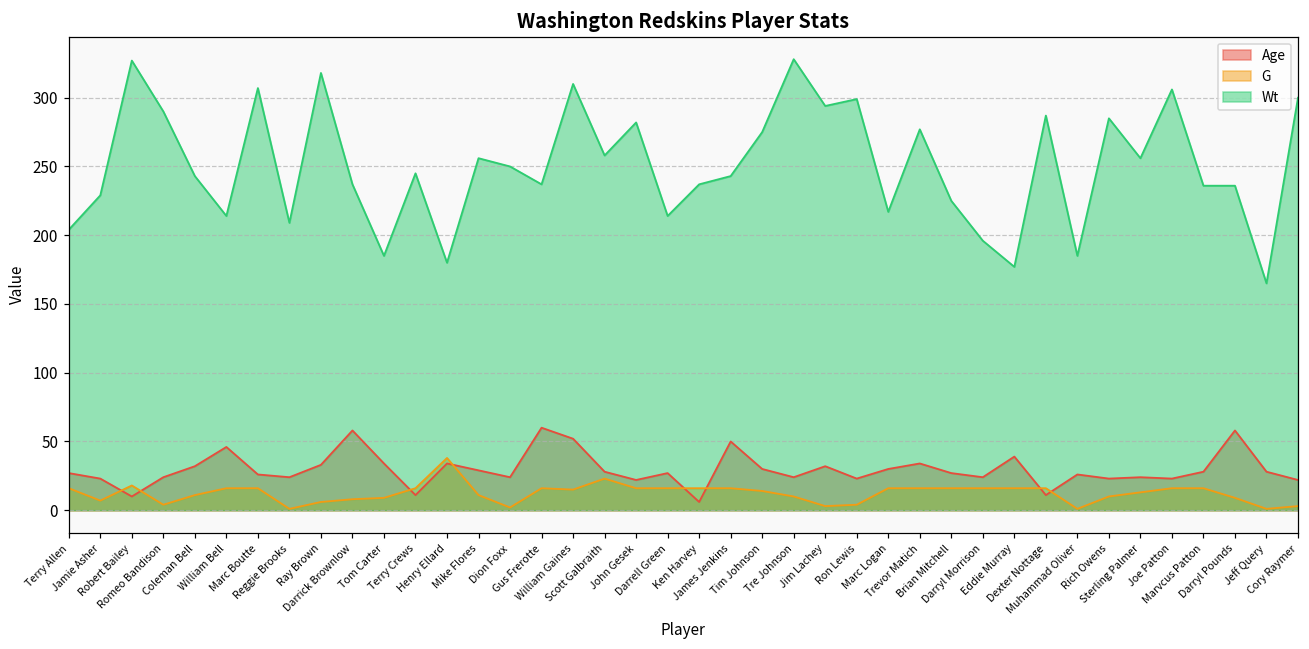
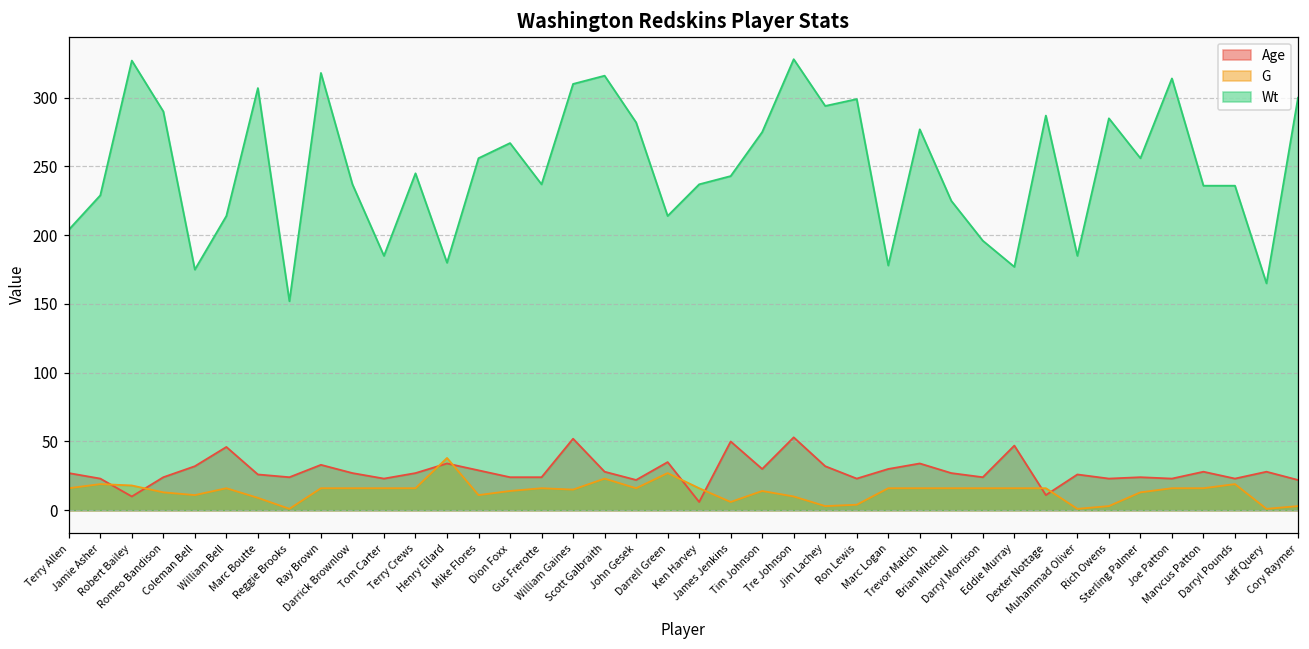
G, Jamie Asher: 7 -> 19
G, Romeo Bandison: 4 -> 13
Wt, Coleman Bell: 243 -> 175
G, Marc Boutte: 16 -> 9
Wt, Reggie Brooks: 209 -> 152
G, Ray Brown: 6 -> 16
Age, Darrick Brownlow: 58 -> 27
G, Darrick Brownlow: 8 -> 16
Age, Tom Carter: 34 -> 23
G, Tom Carter: 9 -> 16
Age, Terry Crews: 11 -> 27
G, Dion Foxx: 2 -> 14
Wt, Dion Foxx: 250 -> 267
Age, Gus Frerotte: 60 -> 24
Wt, Scott Galbraith: 258 -> 316
Age, Darrell Green: 27 -> 35
G, Darrell Green: 16 -> 27
G, James Jenkins: 16 -> 6
Age, Tre Johnson: 24 -> 53
Wt, Marc Logan: 217 -> 178
Age, Eddie Murray: 39 -> 47
G, Rich Owens: 10 -> 3
Wt, Joe Patton: 306 -> 314
Age, Darryl Pounds: 58 -> 23
G, Darryl Pounds: 9 -> 19
